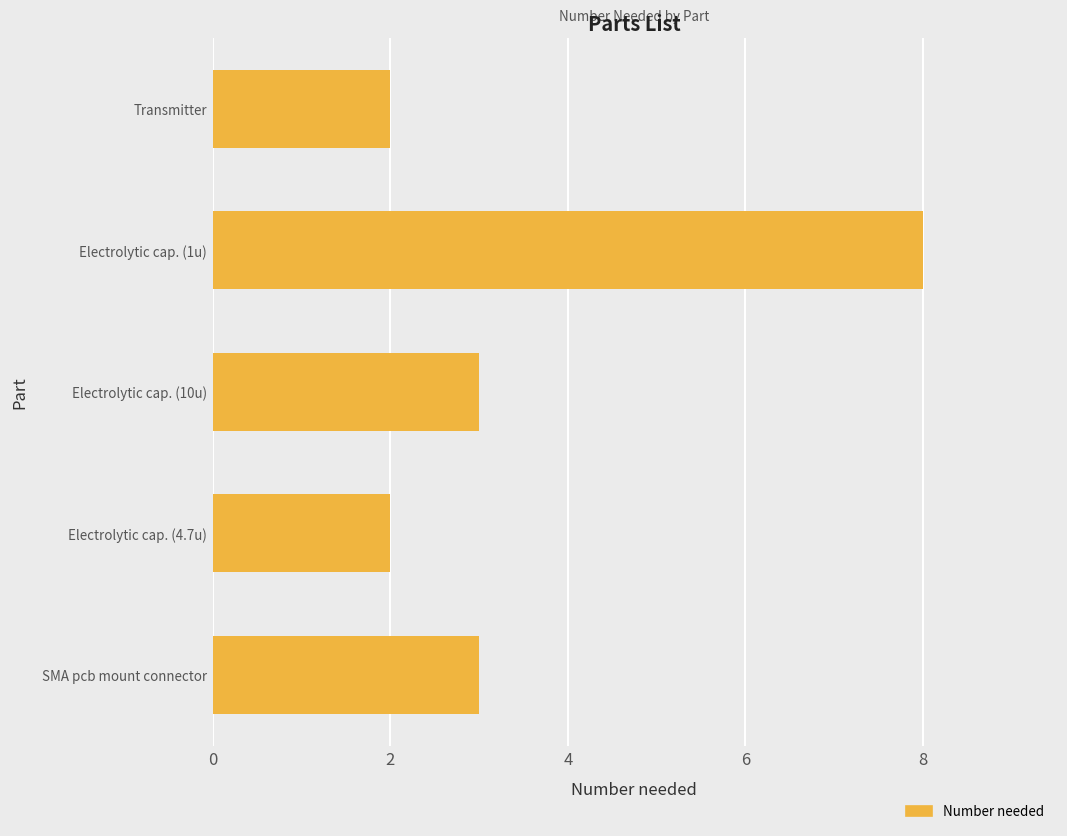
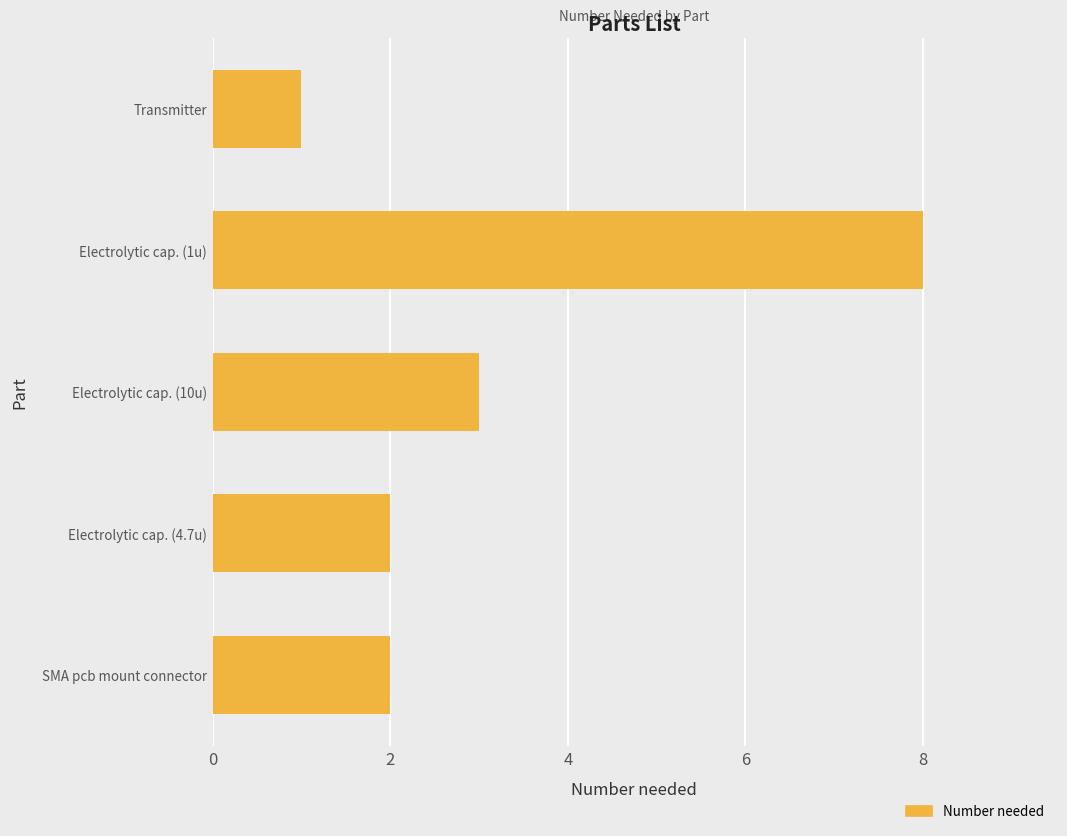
Transmitter: 2 -> 1
SMA pcb mount connector: 3 -> 2
